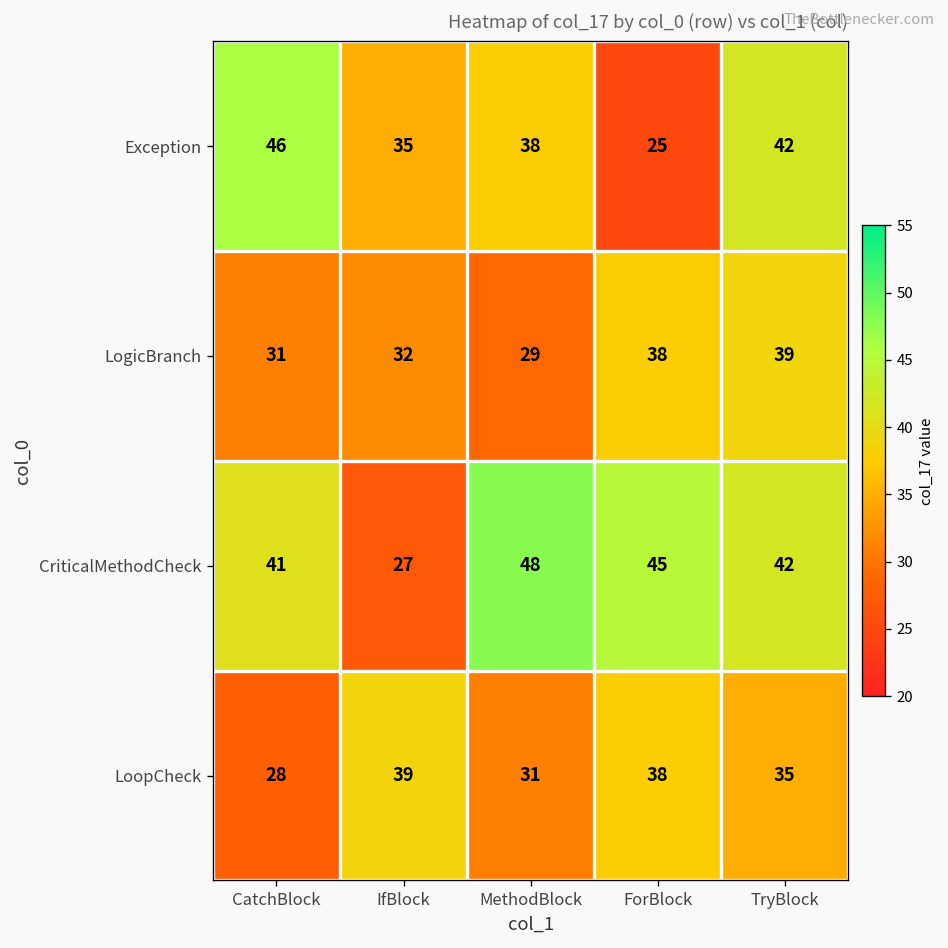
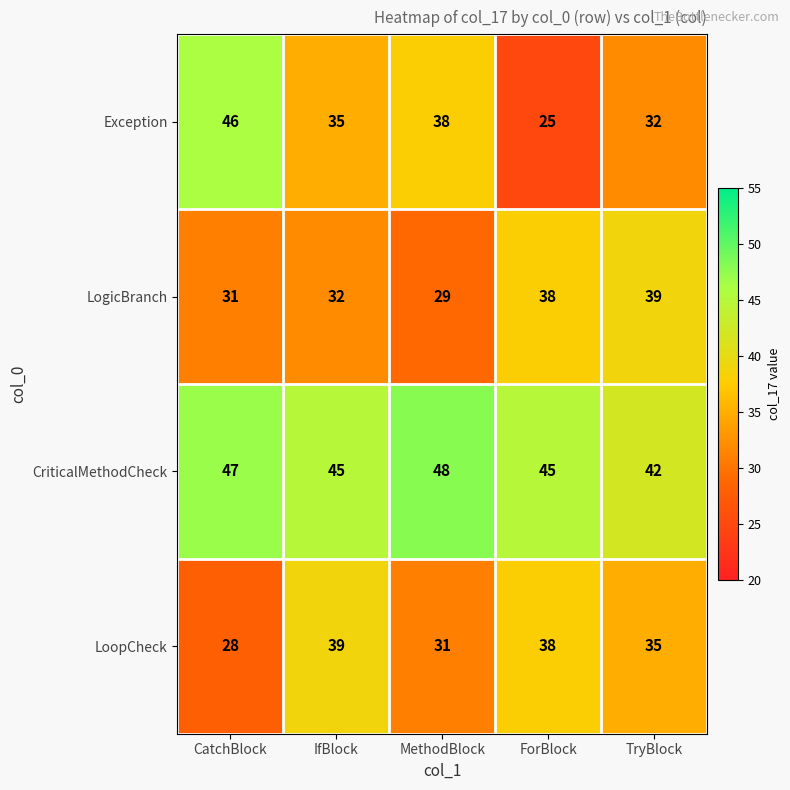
Exception, TryBlock: 42 -> 32
CriticalMethodCheck, CatchBlock: 41 -> 47
CriticalMethodCheck, IfBlock: 27 -> 45
